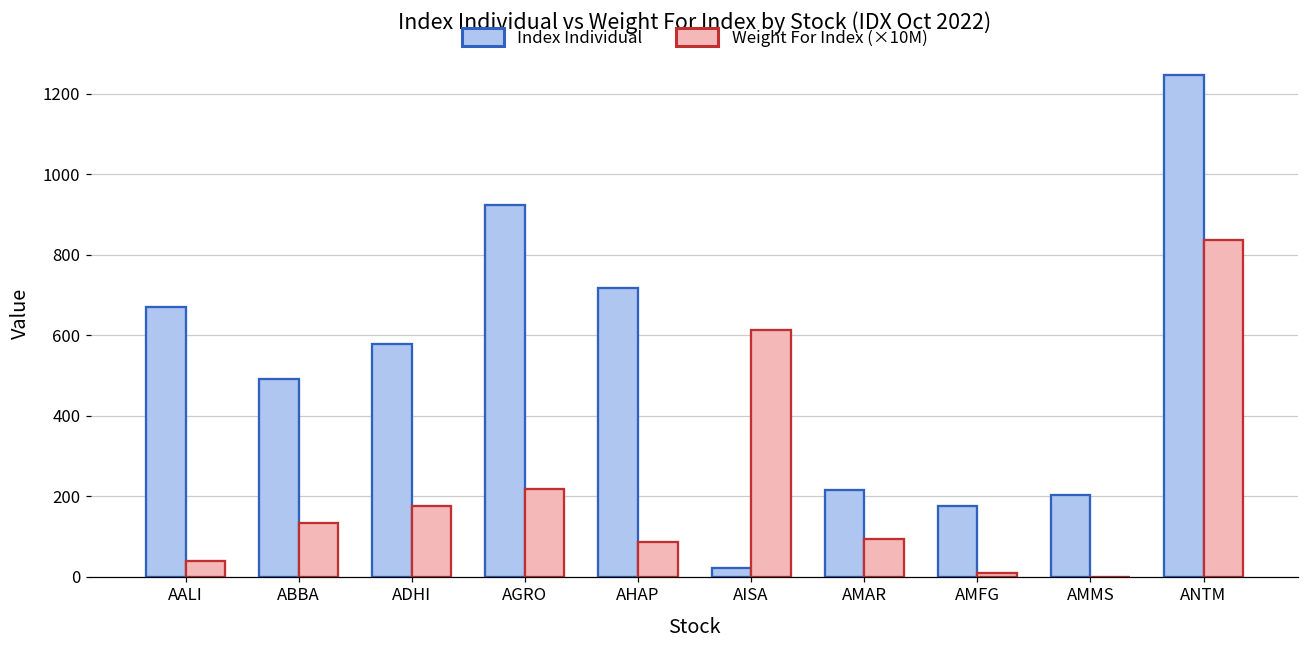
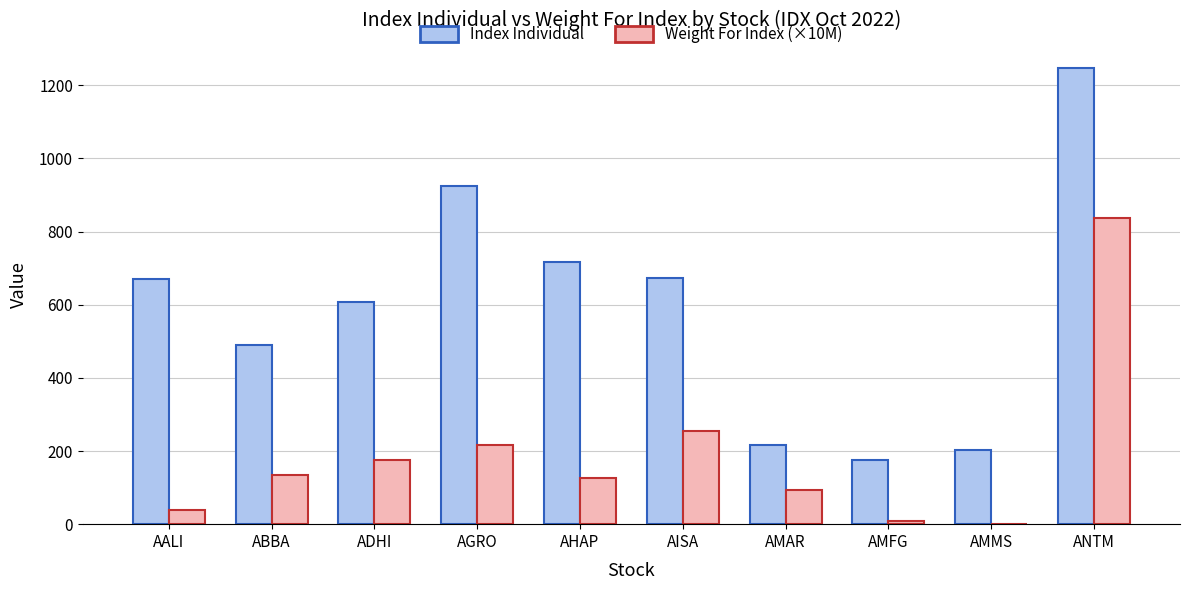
Index Individual, ADHI: 580 -> 610
Weight For Index (×10M), AHAP: 90 -> 120
Index Individual, AISA: 20 -> 670
Weight For Index (×10M), AISA: 610 -> 260
